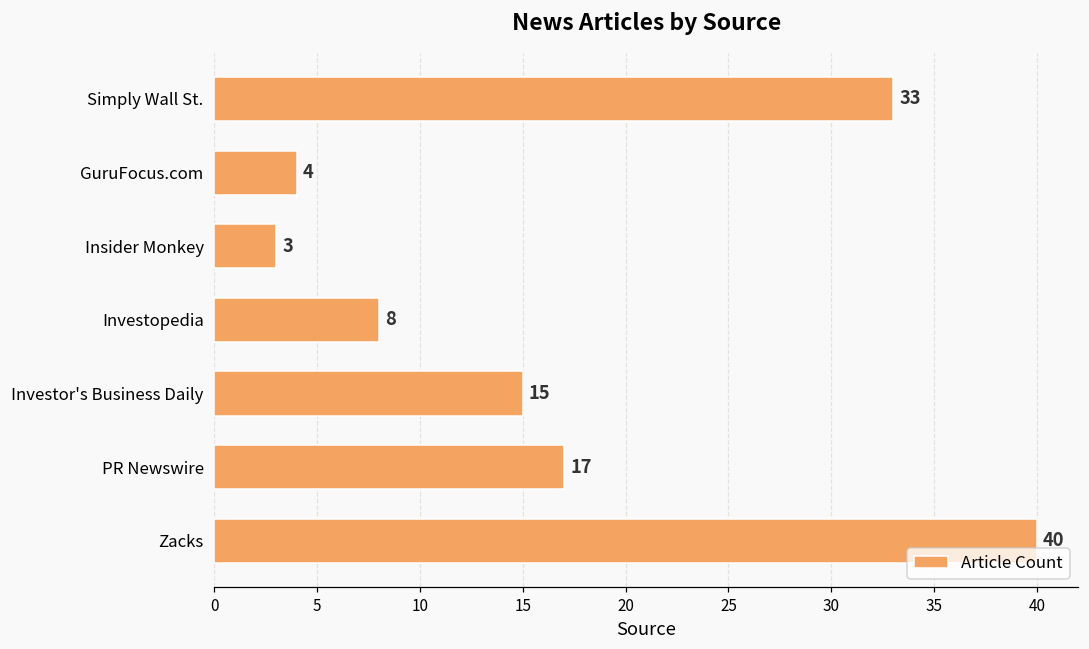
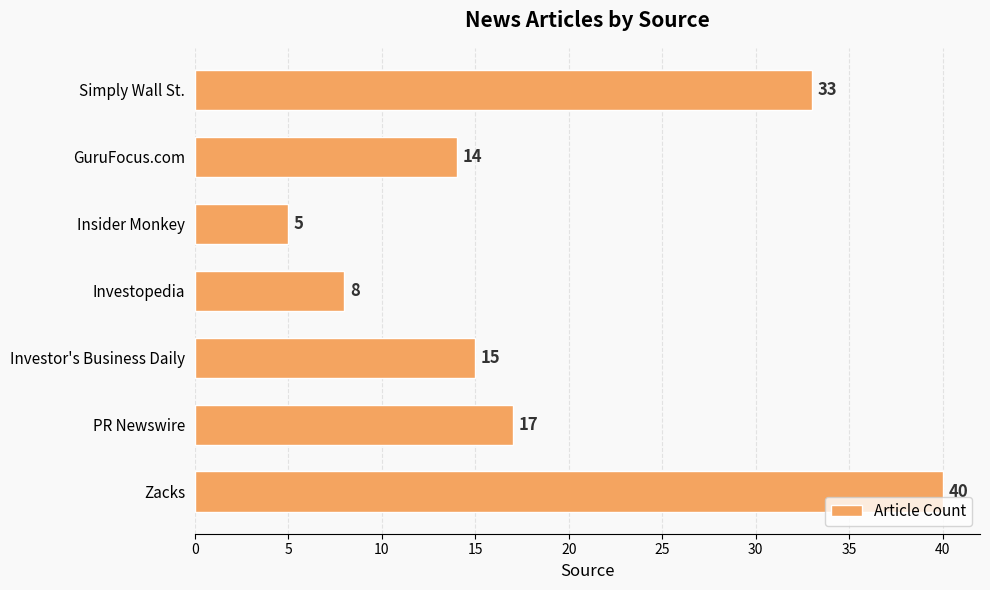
GuruFocus.com: 4 -> 14
Insider Monkey: 3 -> 5
